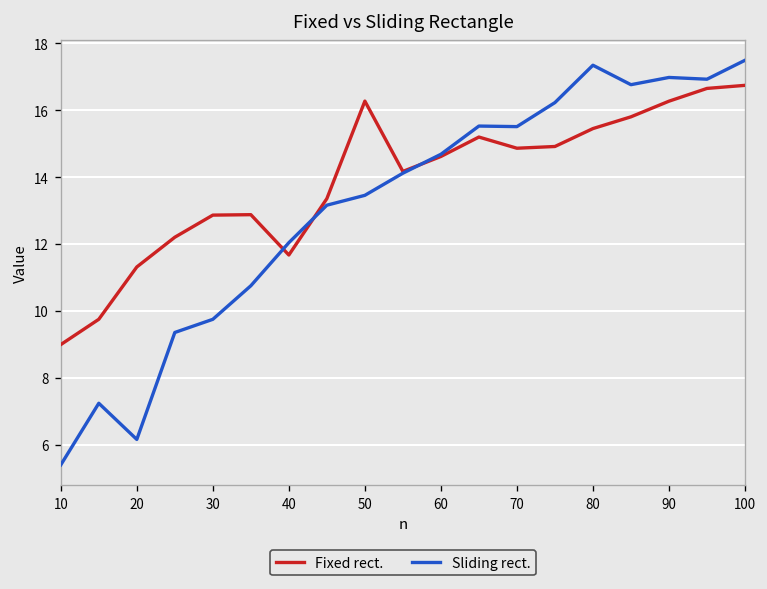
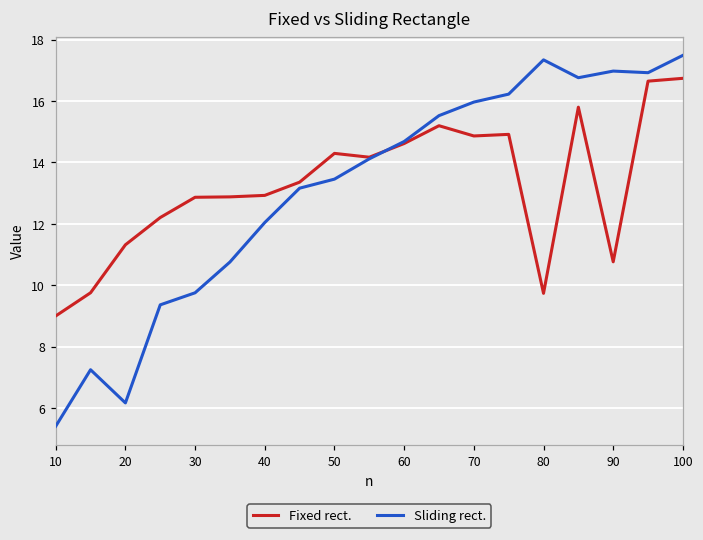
Fixed rect., 40: 11.7 -> 12.9
Fixed rect., 50: 16.3 -> 14.3
Sliding rect., 70: 15.5 -> 16.0
Fixed rect., 80: 15.5 -> 9.7
Fixed rect., 90: 16.3 -> 10.8
